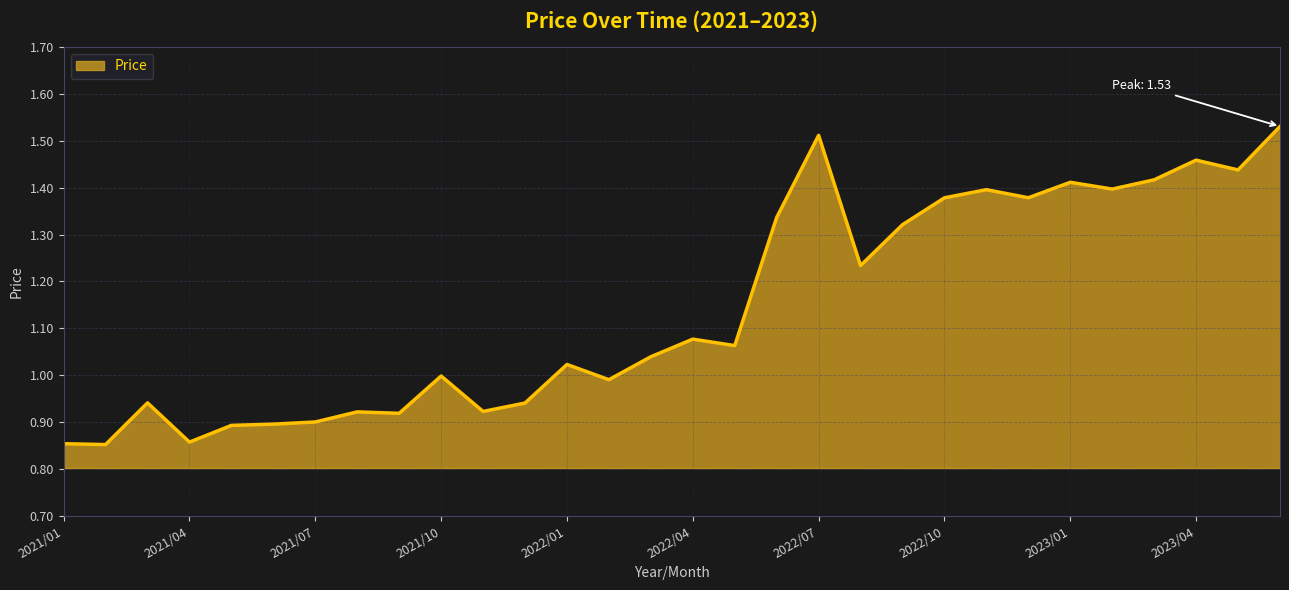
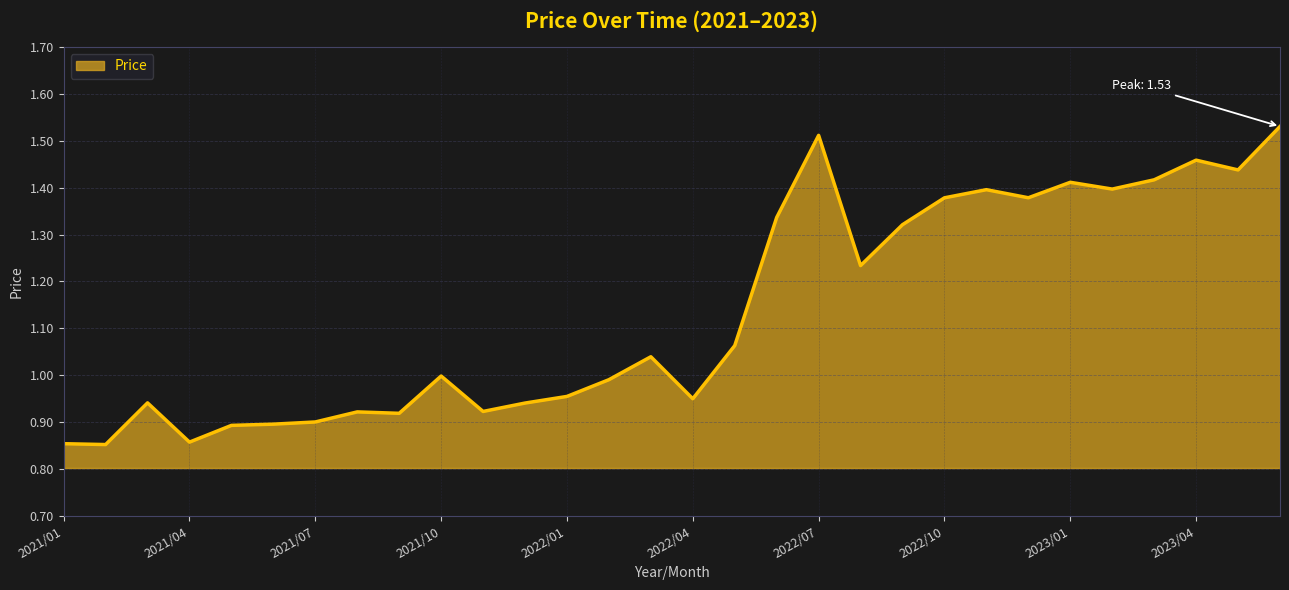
2022/01: 1.02 -> 0.95
2022/04: 1.08 -> 0.95
